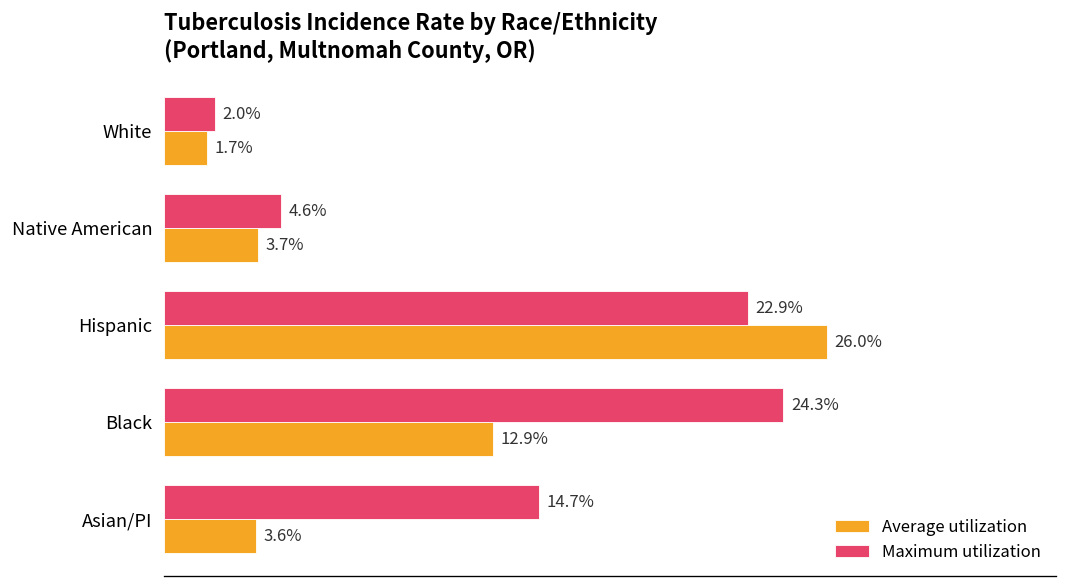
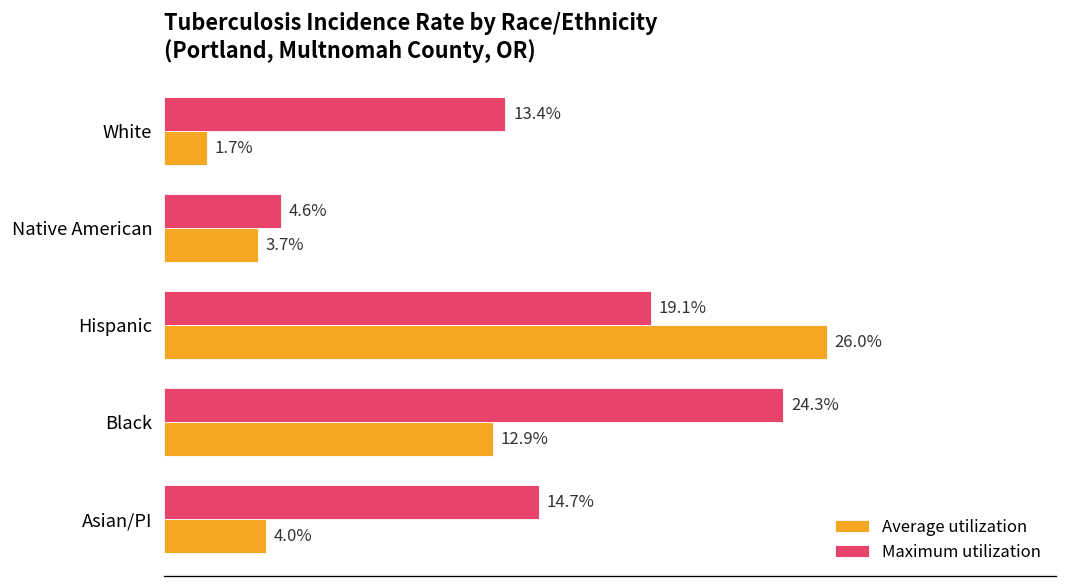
Maximum utilization, White: 2.0% -> 13.4%
Maximum utilization, Hispanic: 22.9% -> 19.1%
Average utilization, Asian/PI: 3.6% -> 4.0%
